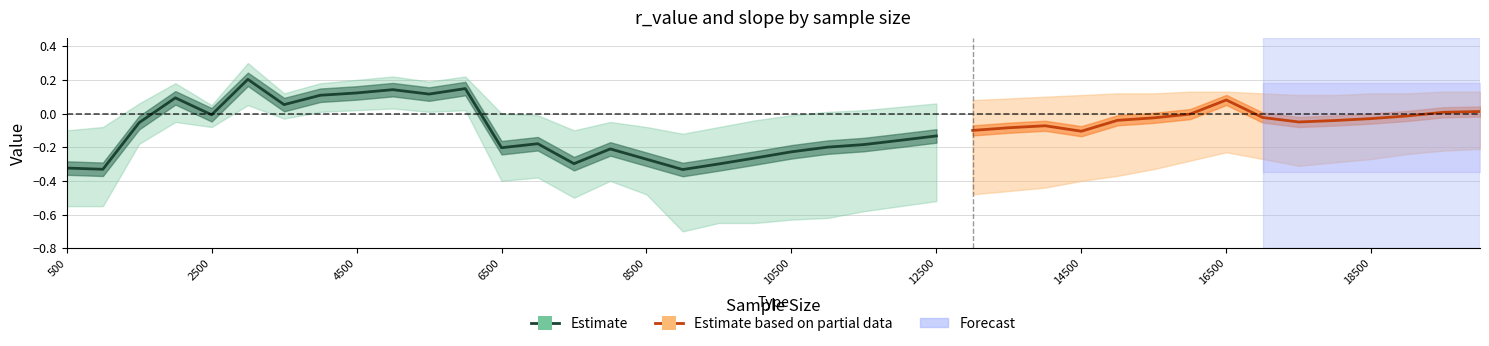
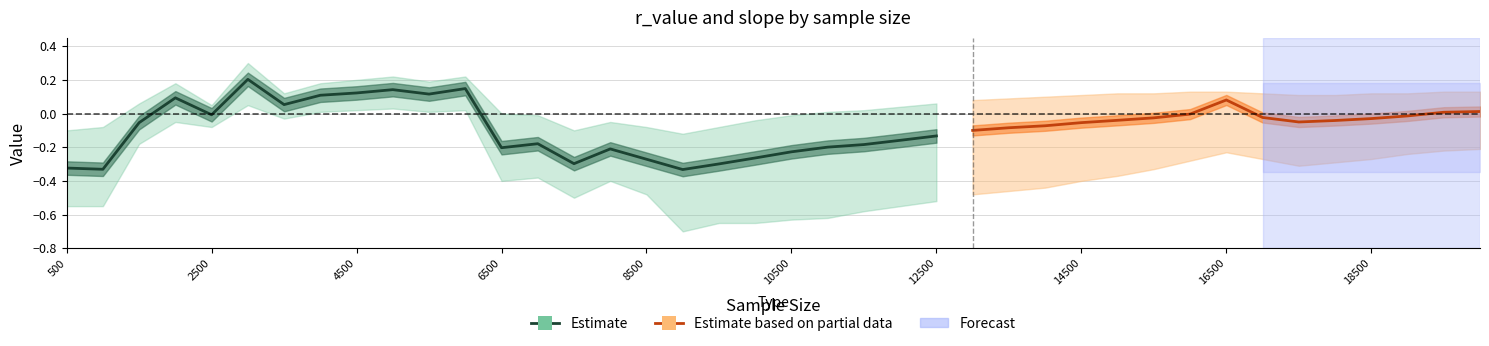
Estimate based on partial data, 14500: -0.11 -> -0.05
